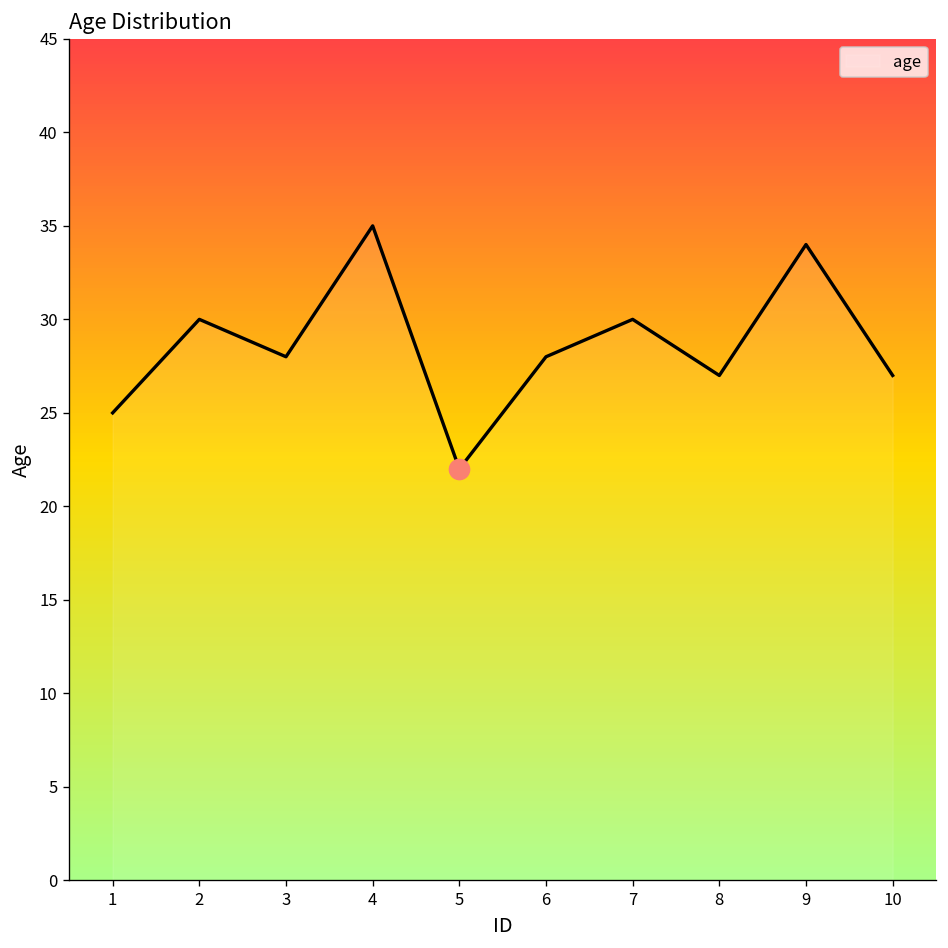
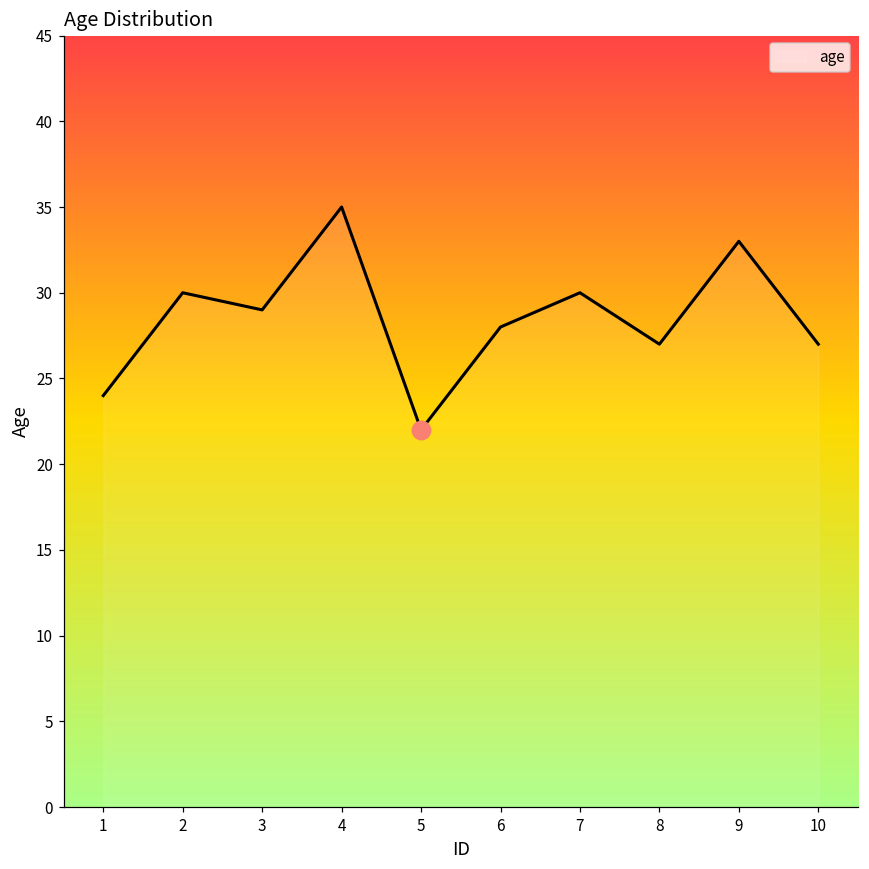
age, 1: 25 -> 24
age, 3: 28 -> 29
age, 9: 34 -> 33
